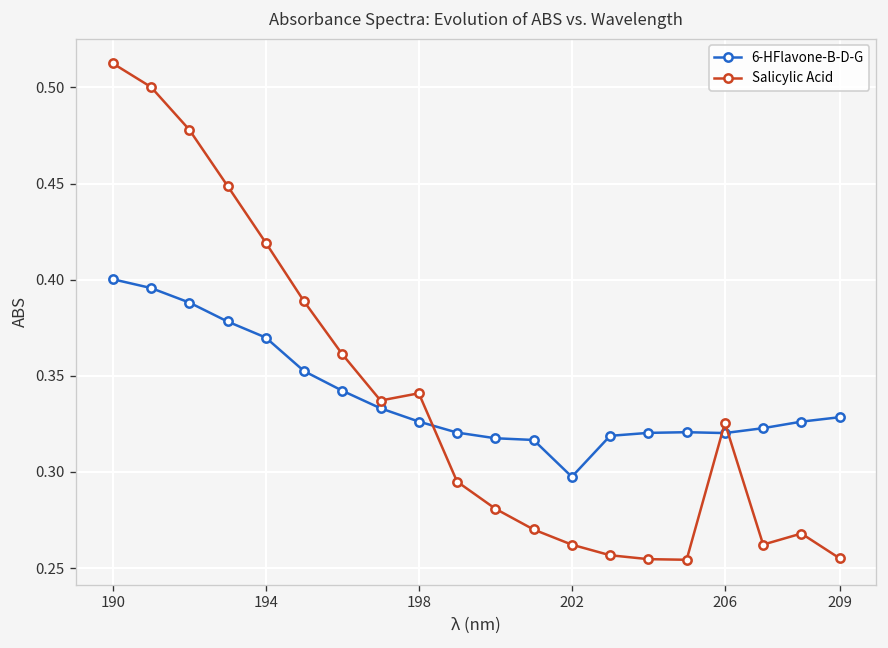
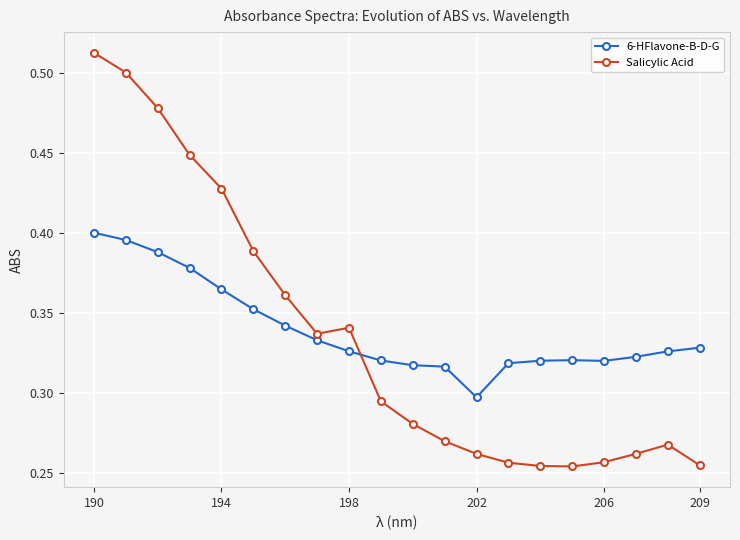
6-HFlavone-B-D-G, 194: 0.370 -> 0.365
Salicylic Acid, 194: 0.419 -> 0.428
Salicylic Acid, 206: 0.325 -> 0.257
